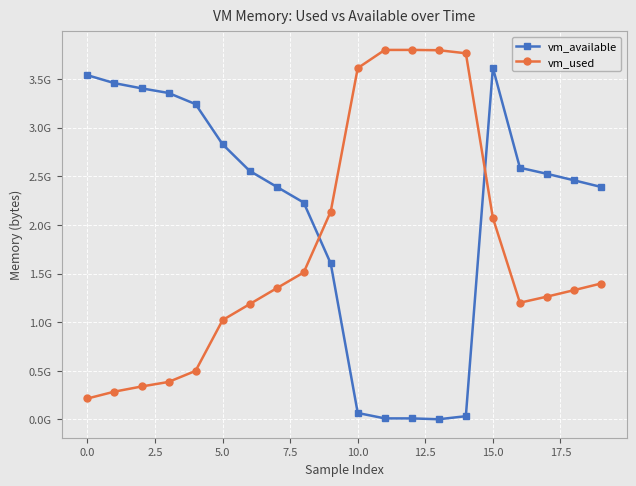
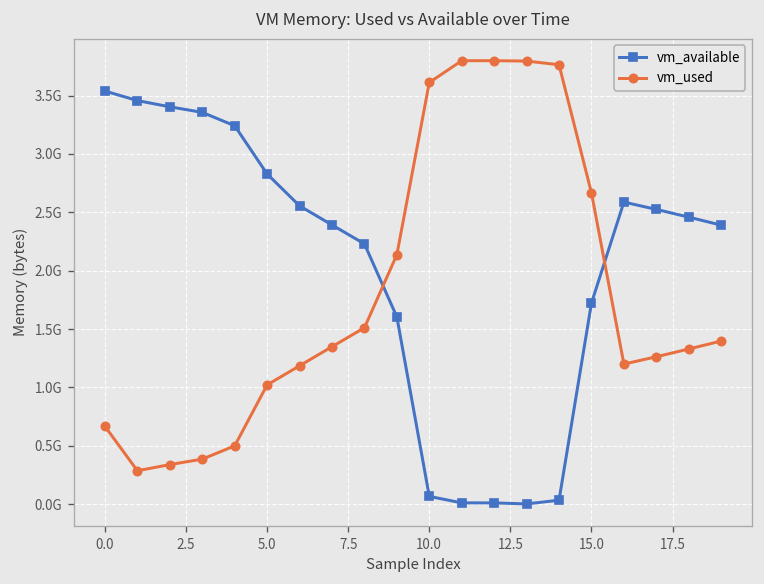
vm_used, 0.0: 200000000 -> 700000000
vm_available, 15.0: 3600000000 -> 1700000000
vm_used, 15.0: 2100000000 -> 2700000000
